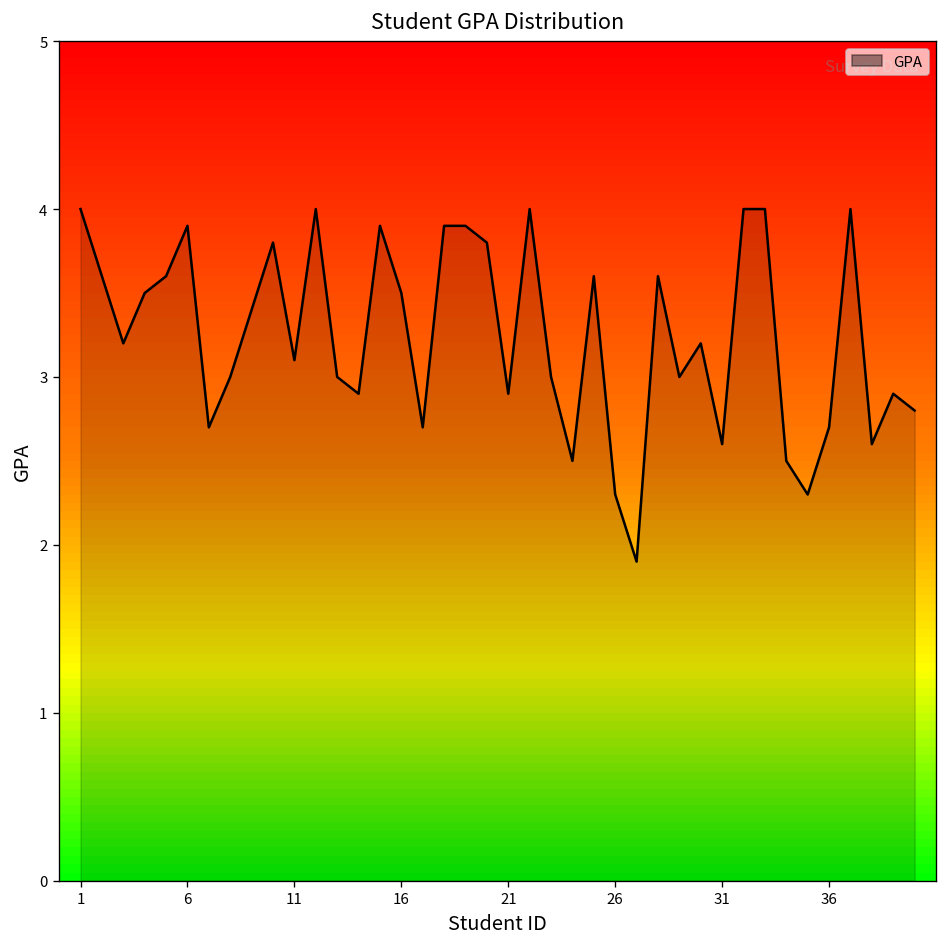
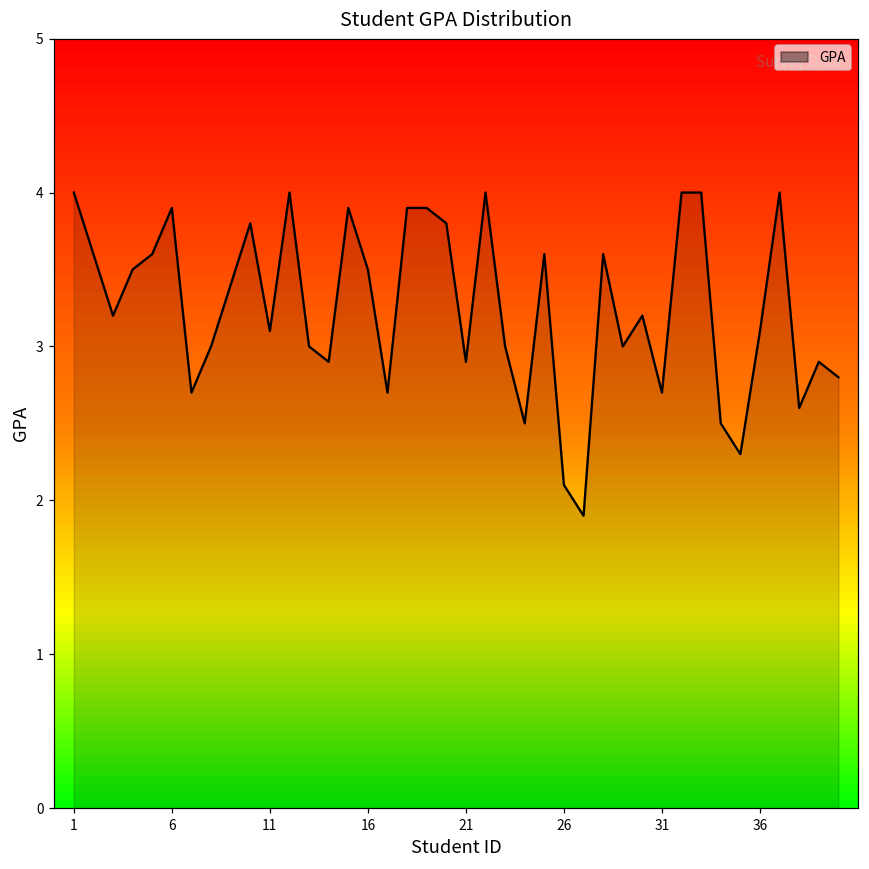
26: 2.3 -> 2.1
31: 2.6 -> 2.7
36: 2.7 -> 3.1
